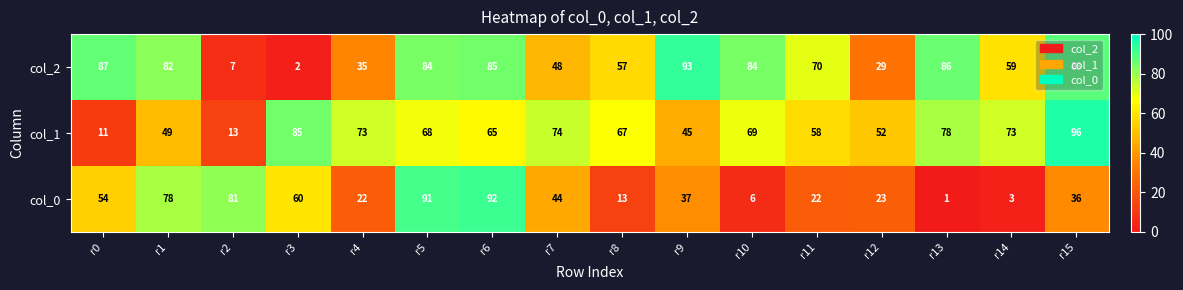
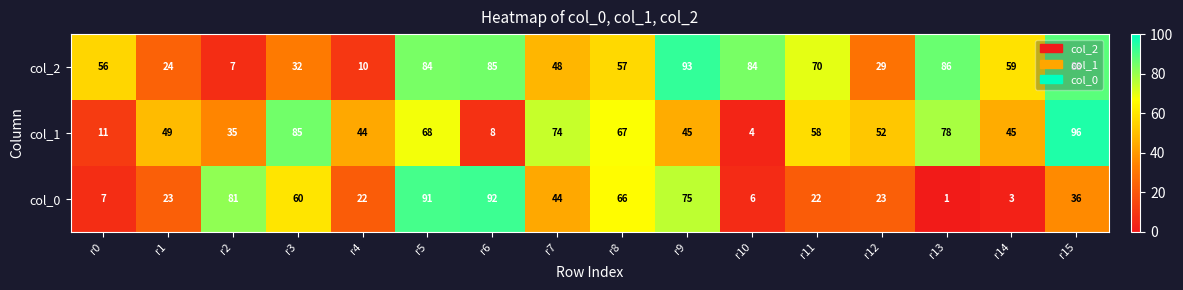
col_2, r0: 87 -> 56
col_2, r1: 82 -> 24
col_2, r3: 2 -> 32
col_2, r4: 35 -> 10
col_1, r2: 13 -> 35
col_1, r4: 73 -> 44
col_1, r6: 65 -> 8
col_1, r10: 69 -> 4
col_1, r14: 73 -> 45
col_0, r0: 54 -> 7
col_0, r1: 78 -> 23
col_0, r8: 13 -> 66
col_0, r9: 37 -> 75
